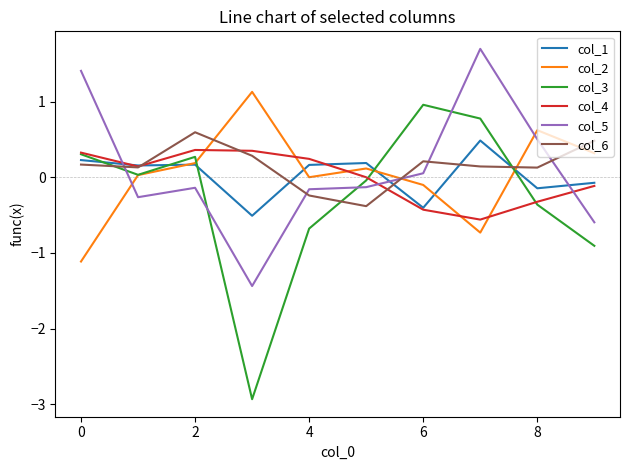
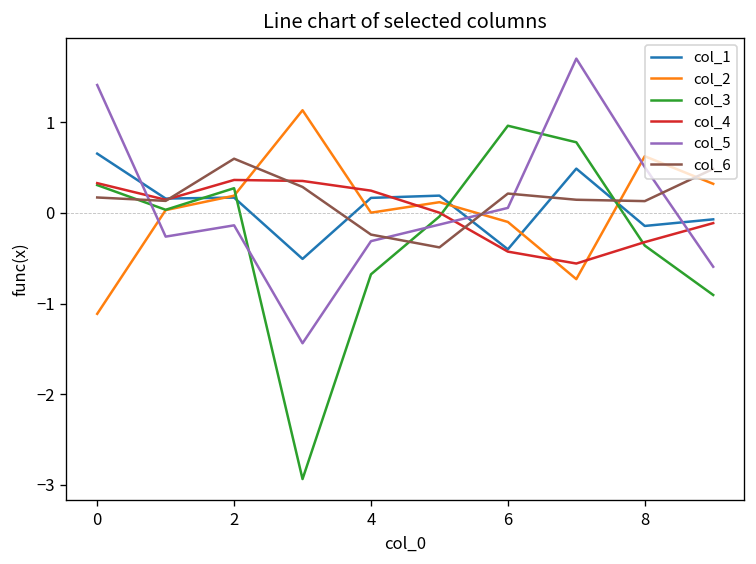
col_1, 0: 0.2 -> 0.7
col_5, 4: -0.2 -> -0.3
